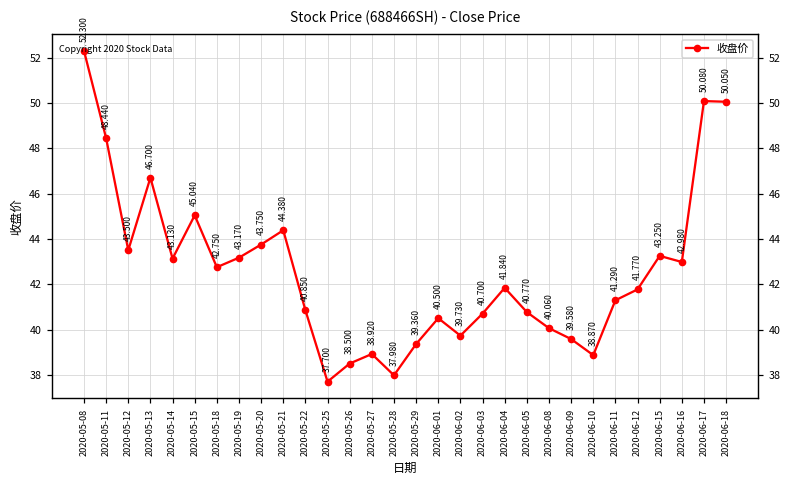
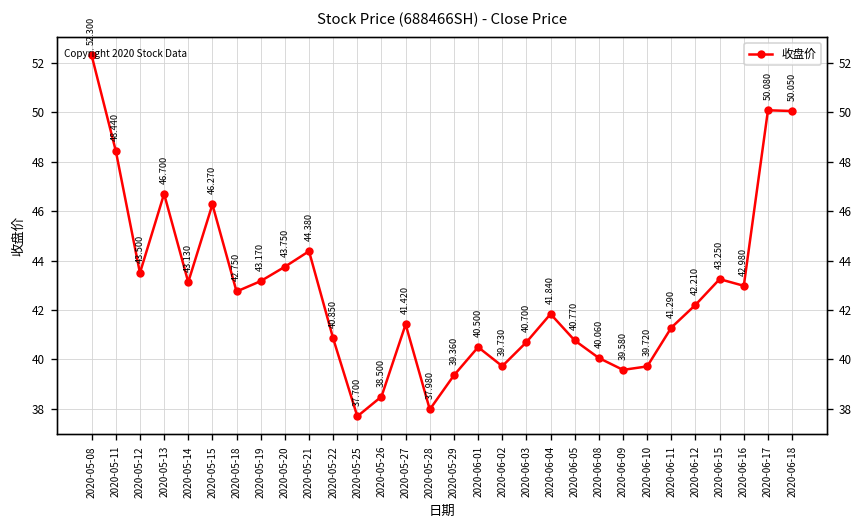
2020-05-15: 45.040 -> 46.270
2020-05-27: 38.920 -> 41.420
2020-06-10: 38.870 -> 39.720
2020-06-12: 41.770 -> 42.210
